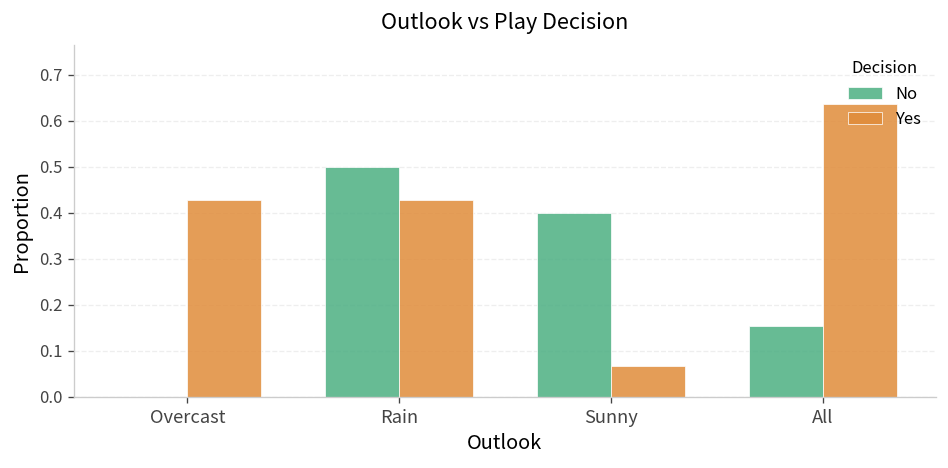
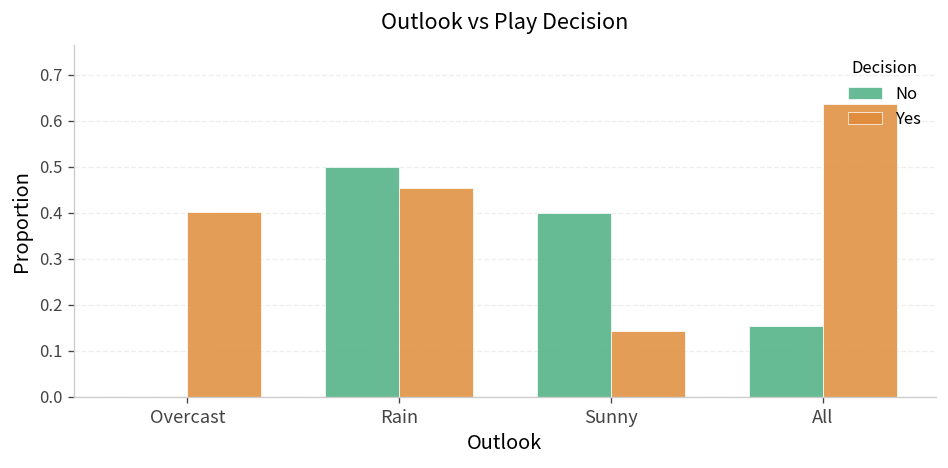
Yes, Overcast: 0.43 -> 0.40
Yes, Rain: 0.43 -> 0.45
Yes, Sunny: 0.07 -> 0.14
